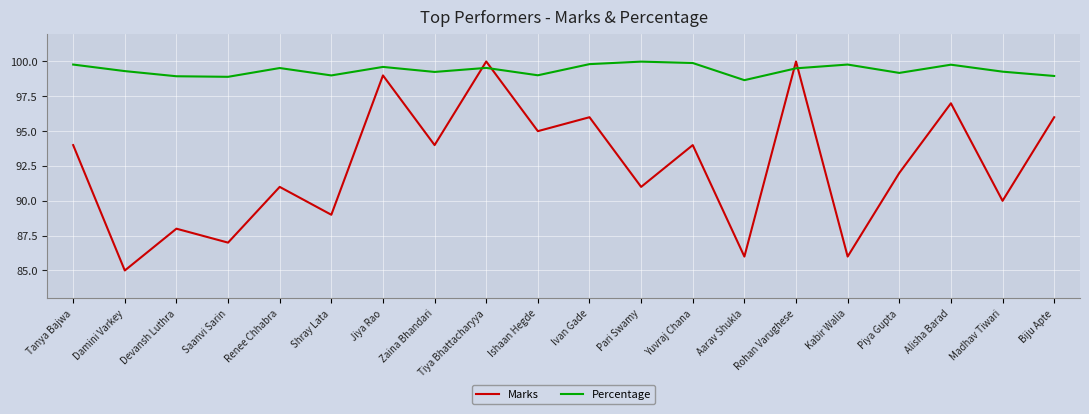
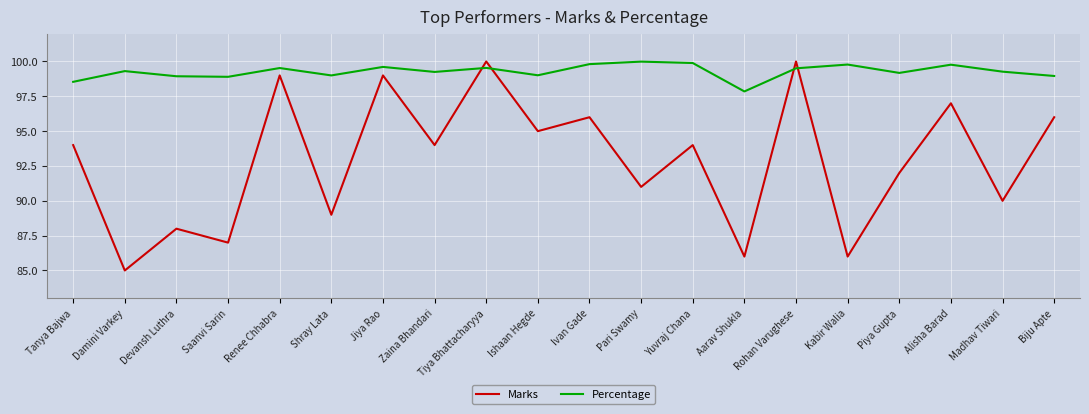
Percentage, Tanya Bajwa: 99.8 -> 98.5
Marks, Renee Chhabra: 91 -> 99
Percentage, Aarav Shukla: 98.7 -> 97.9
